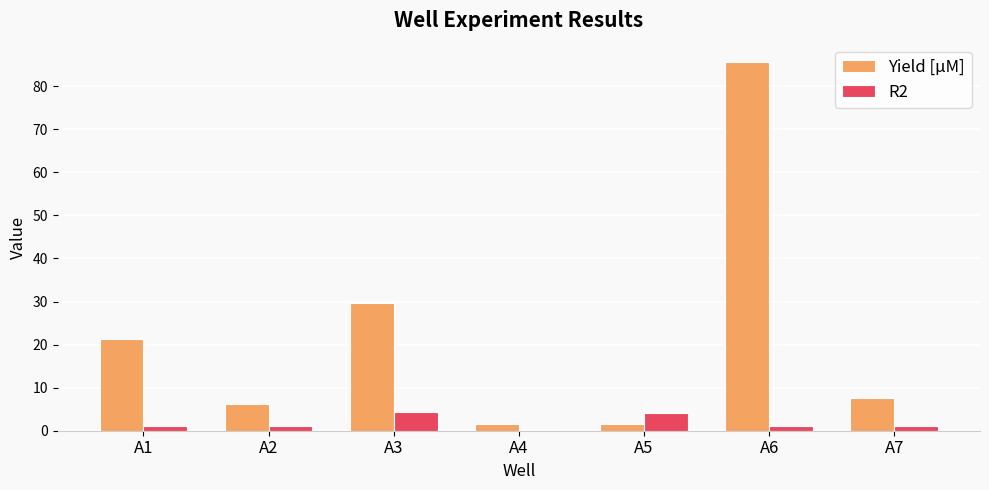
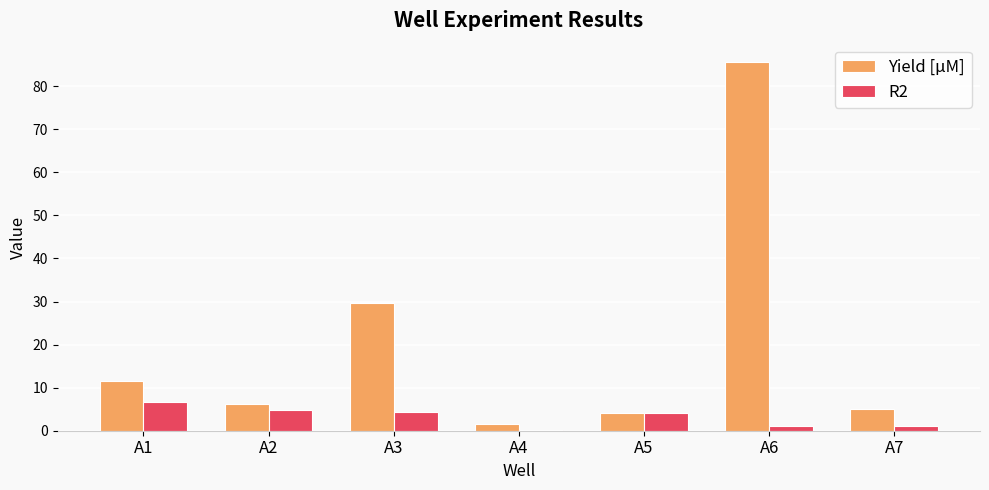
Yield [µM], A1: 21 -> 12
R2, A1: 1 -> 7
R2, A2: 1 -> 5
Yield [µM], A5: 2 -> 4
Yield [µM], A7: 8 -> 5
